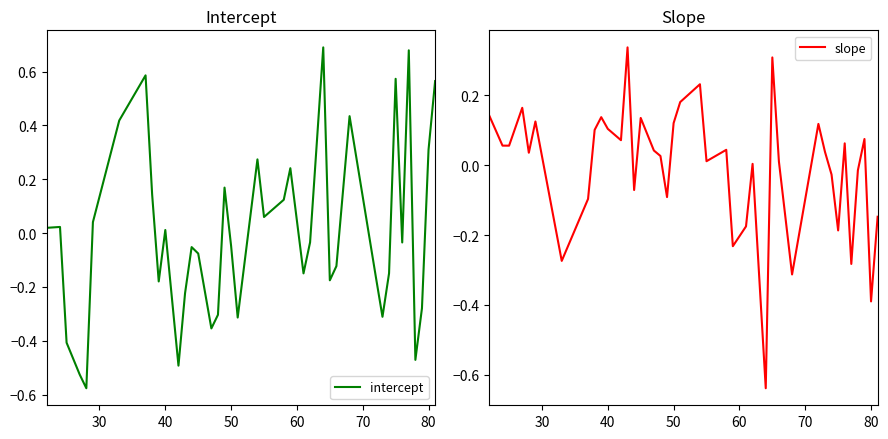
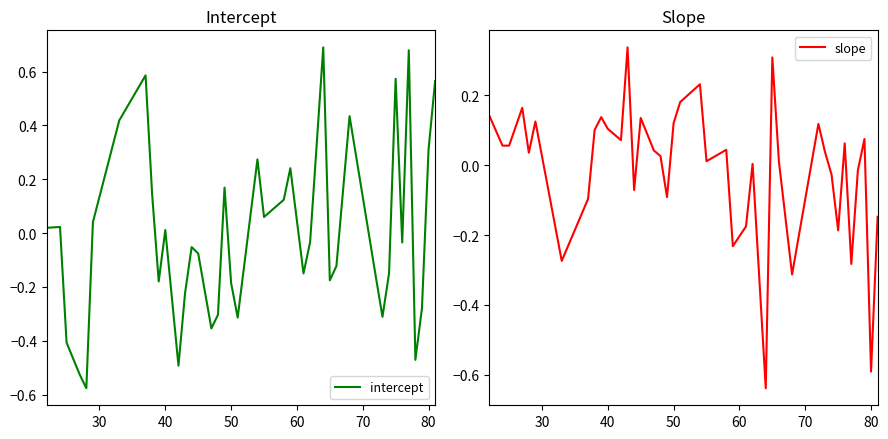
Intercept, 50: -0.05 -> -0.19
Slope, 80: -0.39 -> -0.59
